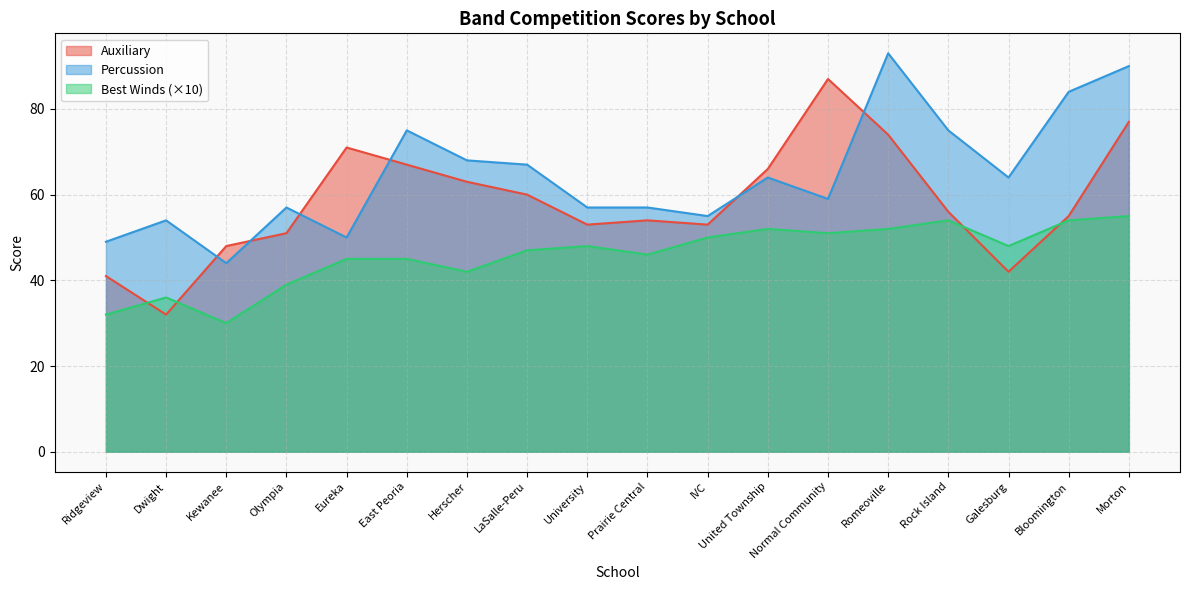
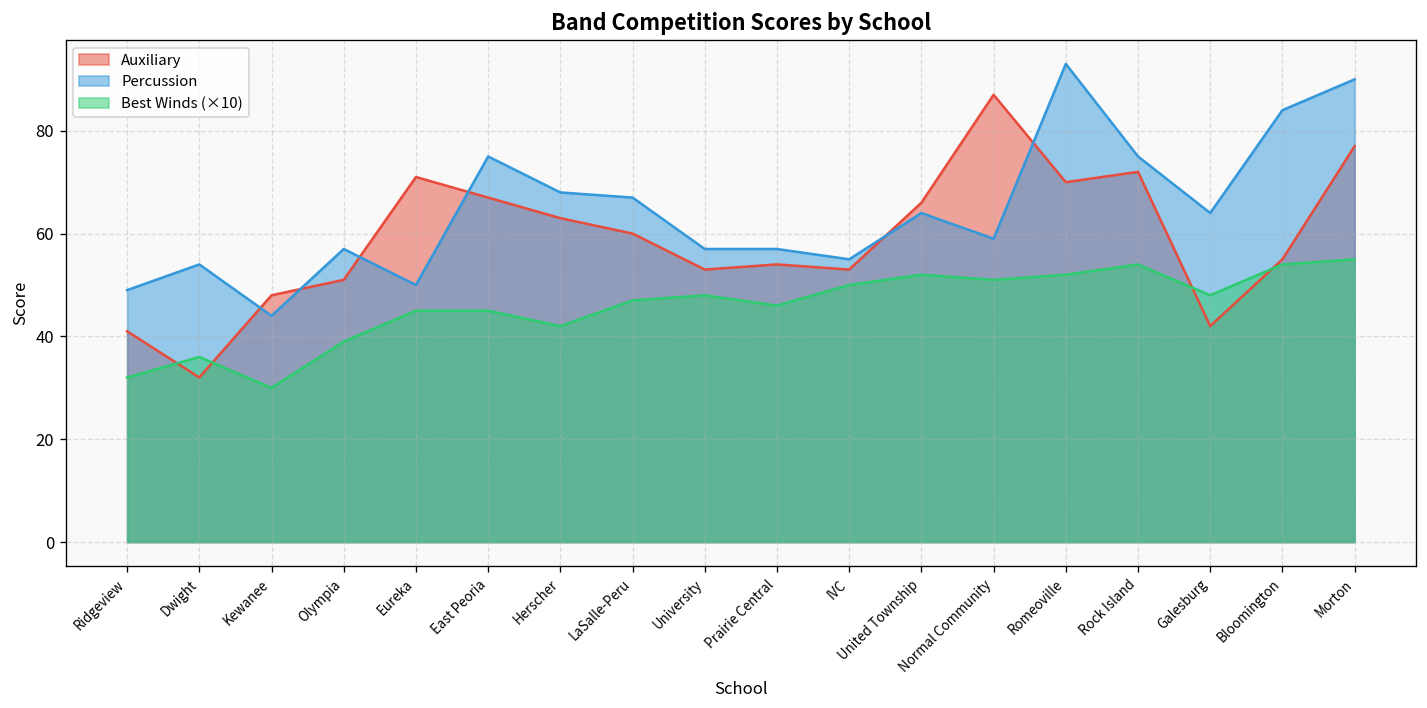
Auxiliary, Romeoville: 74 -> 70
Auxiliary, Rock Island: 56 -> 72
